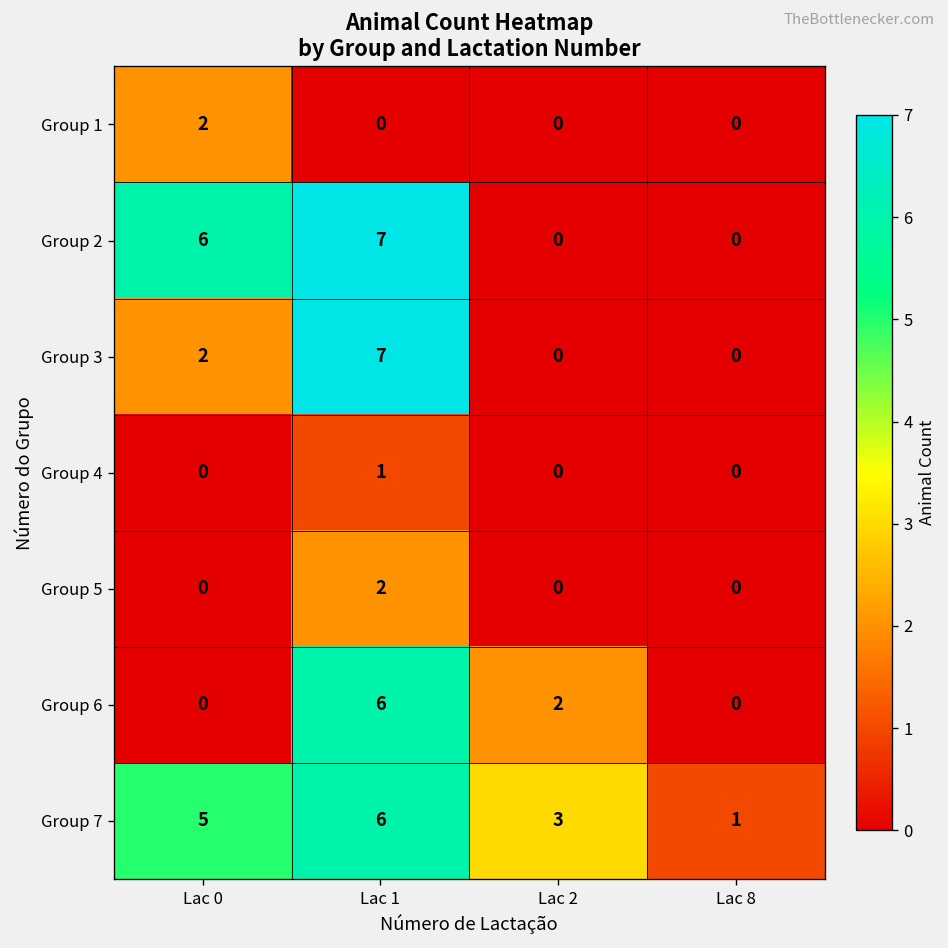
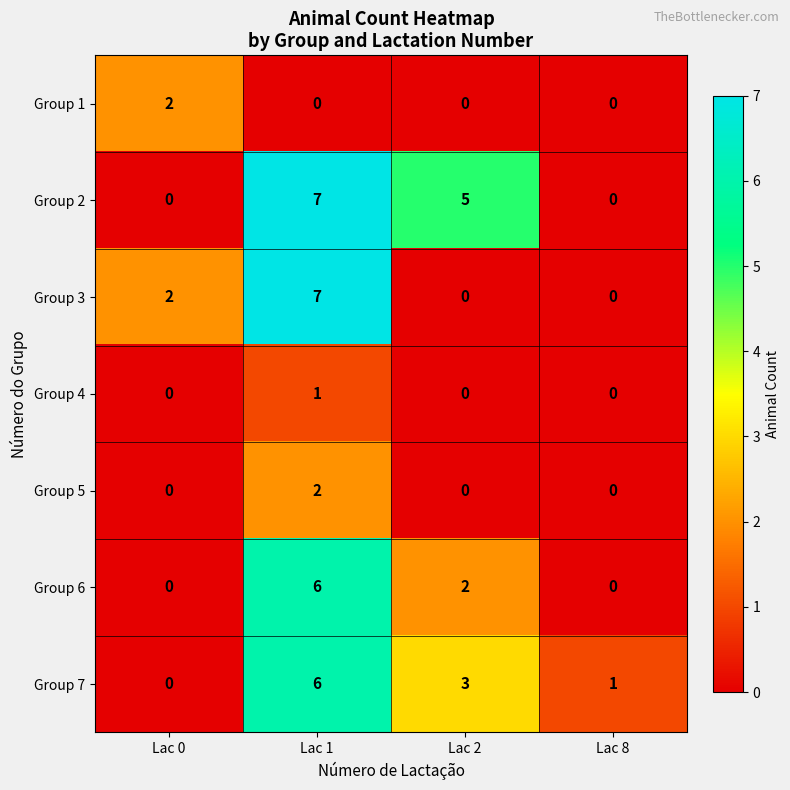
Group 2, Lac 0: 6 -> 0
Group 2, Lac 2: 0 -> 5
Group 7, Lac 0: 5 -> 0
